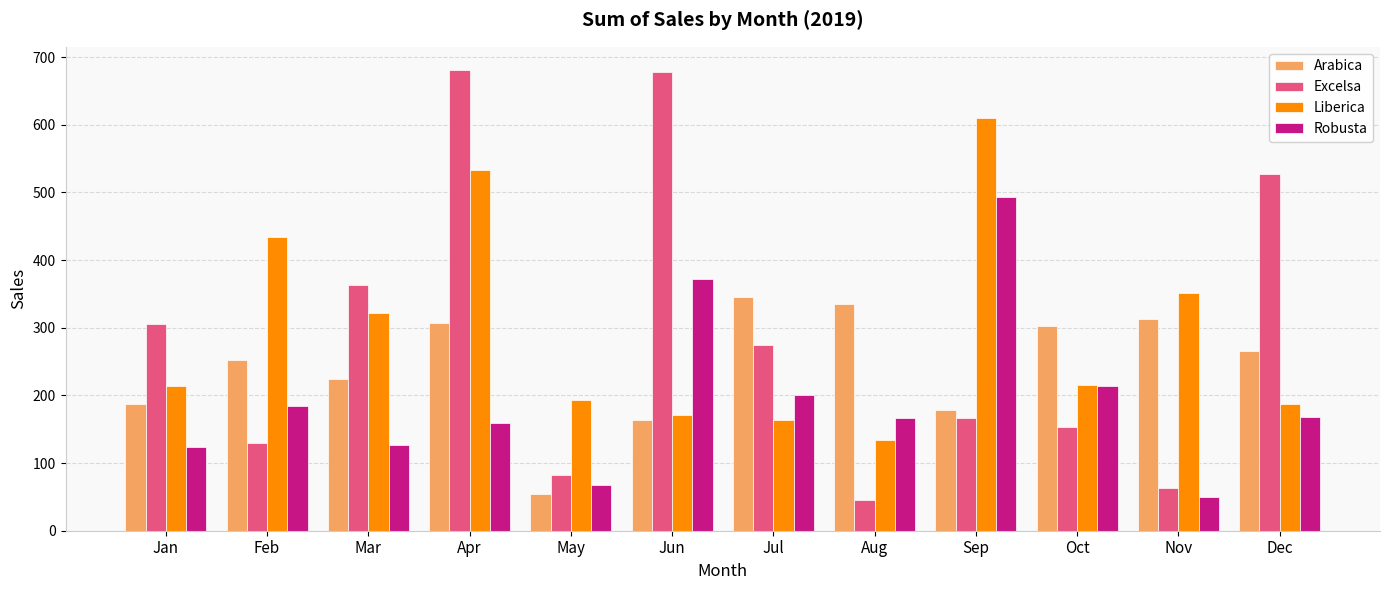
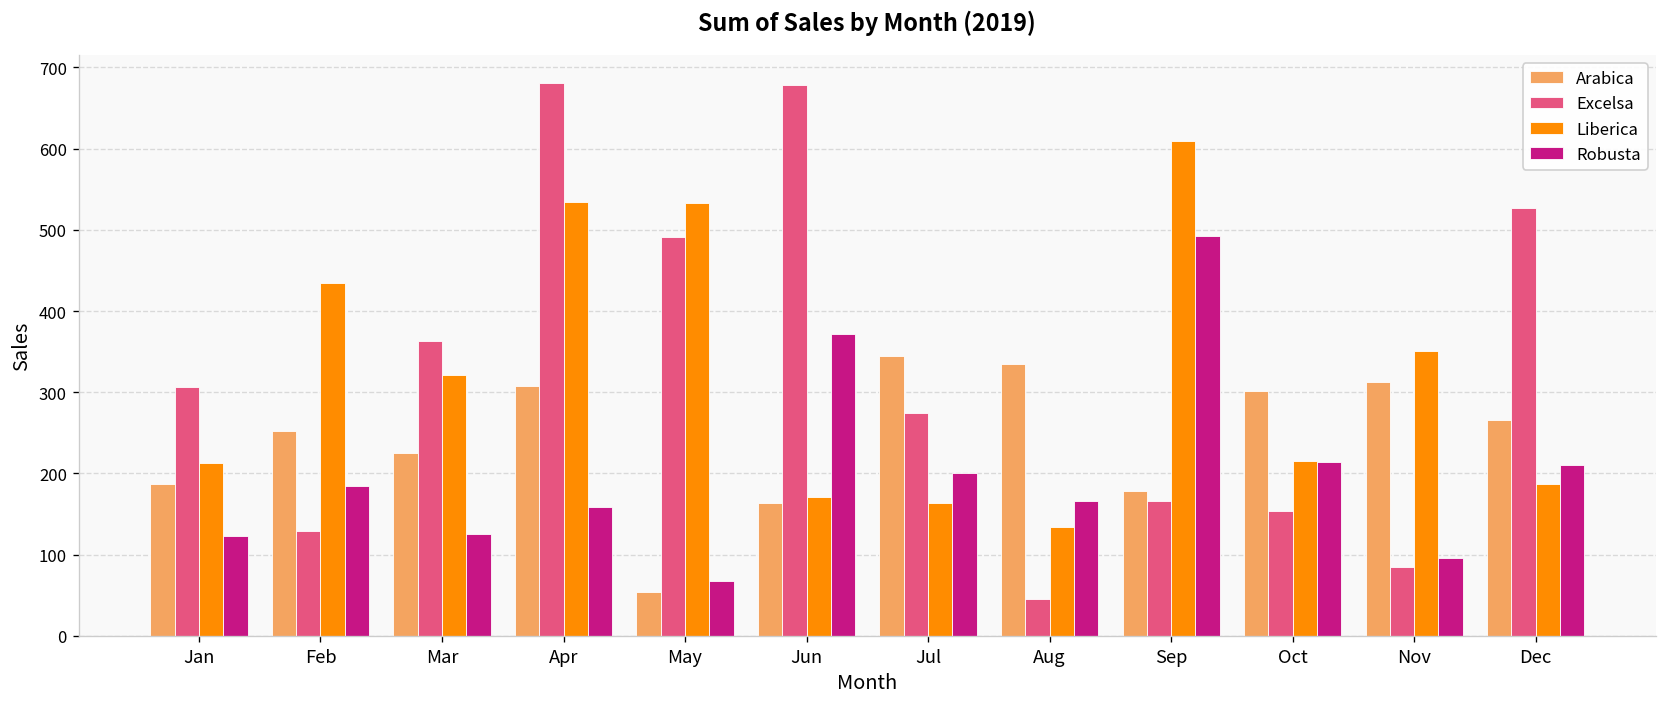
Excelsa, May: 80 -> 490
Liberica, May: 190 -> 530
Excelsa, Nov: 60 -> 90
Robusta, Nov: 50 -> 100
Robusta, Dec: 170 -> 210
